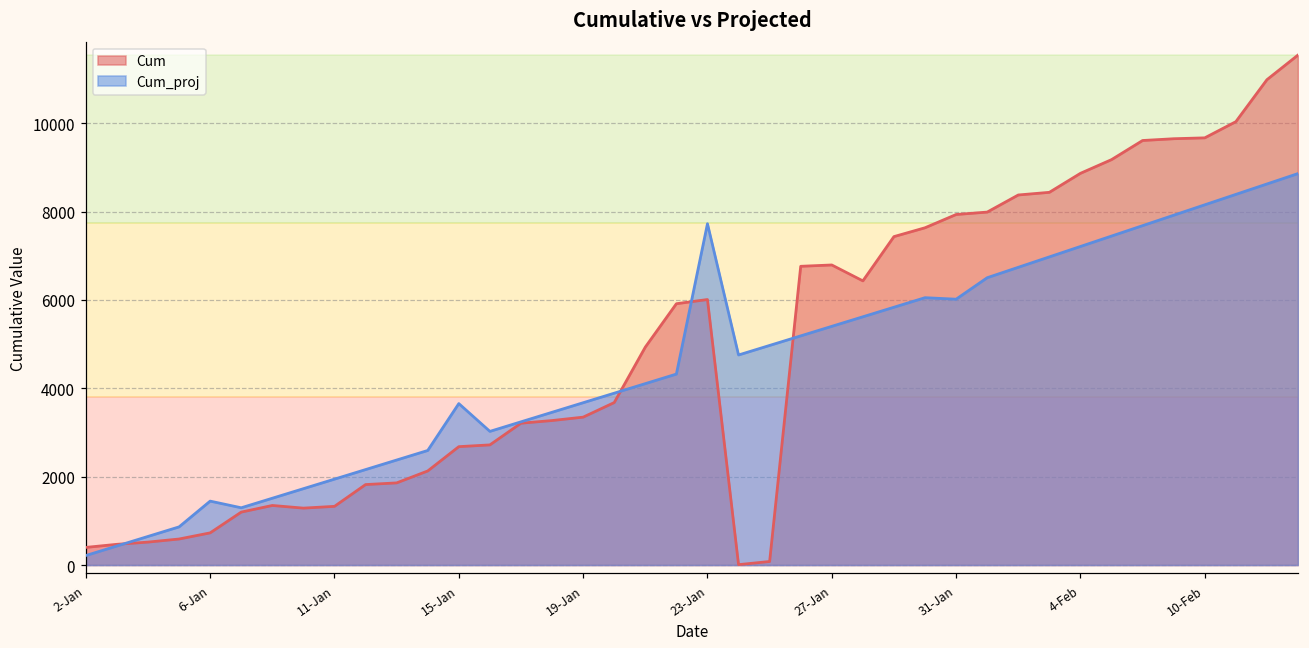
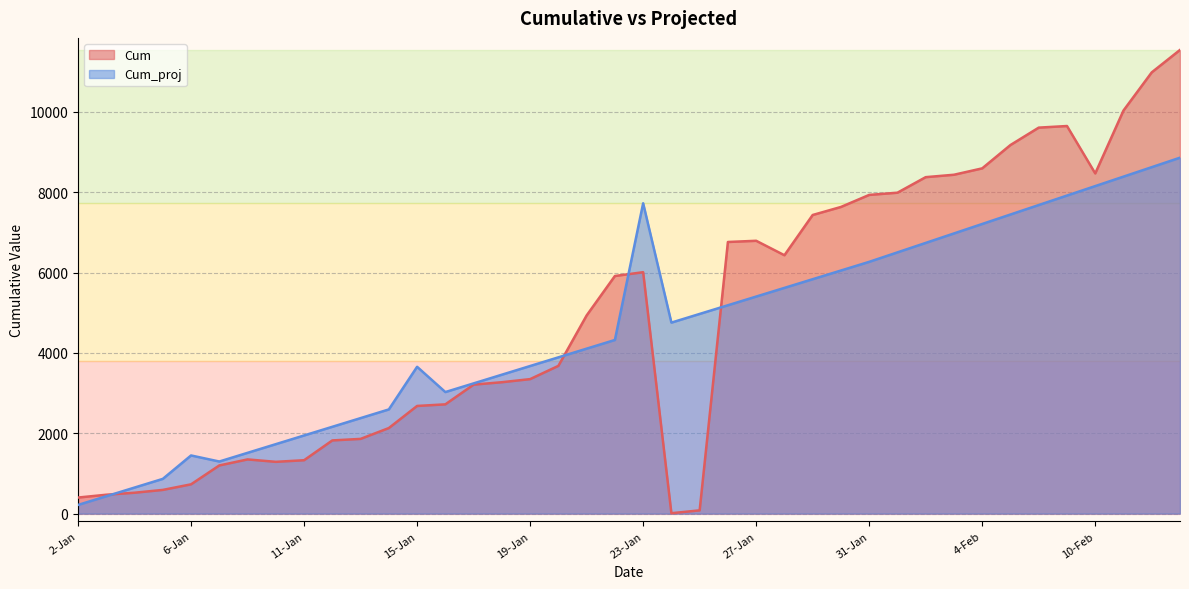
Cum_proj, 31-Jan: 6000 -> 6300
Cum, 4-Feb: 8900 -> 8600
Cum, 10-Feb: 9700 -> 8500
